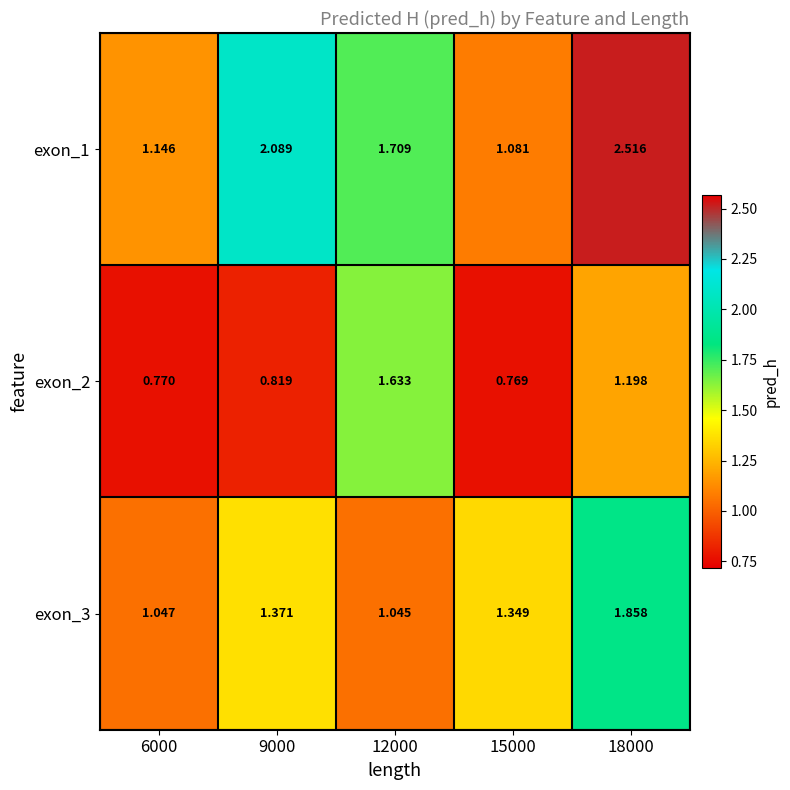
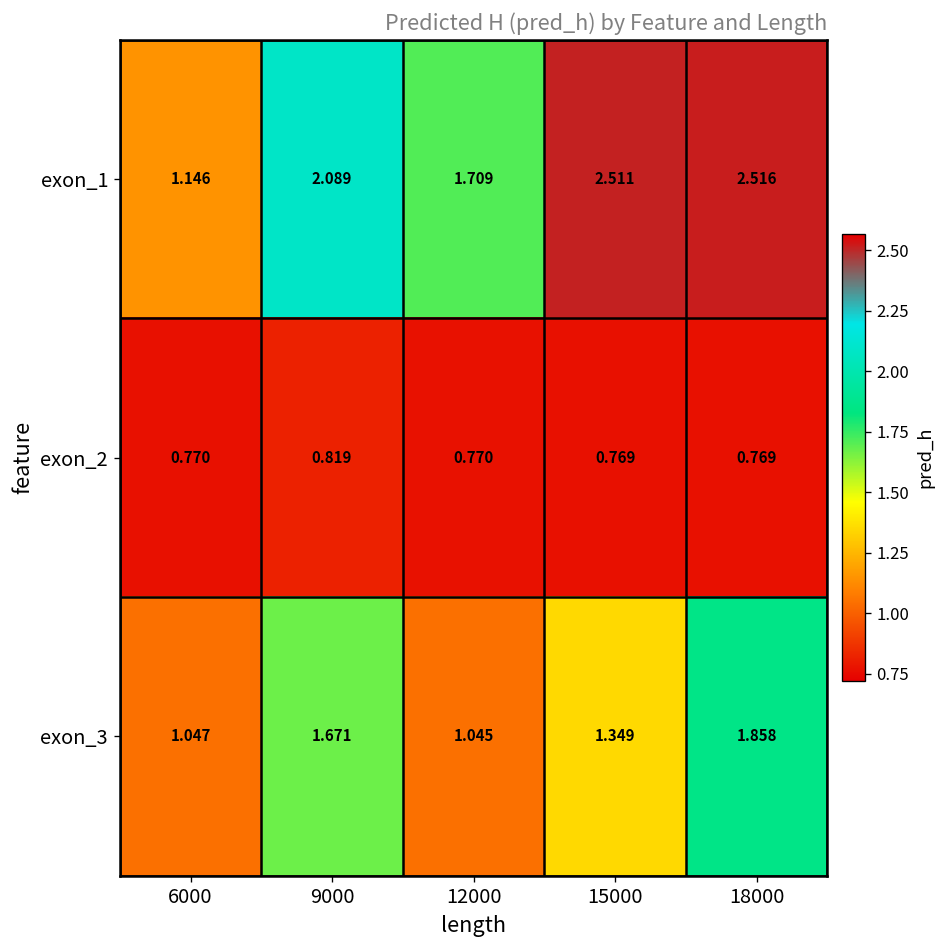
exon_1, 15000: 1.081 -> 2.511
exon_2, 12000: 1.633 -> 0.770
exon_2, 18000: 1.198 -> 0.769
exon_3, 9000: 1.371 -> 1.671
